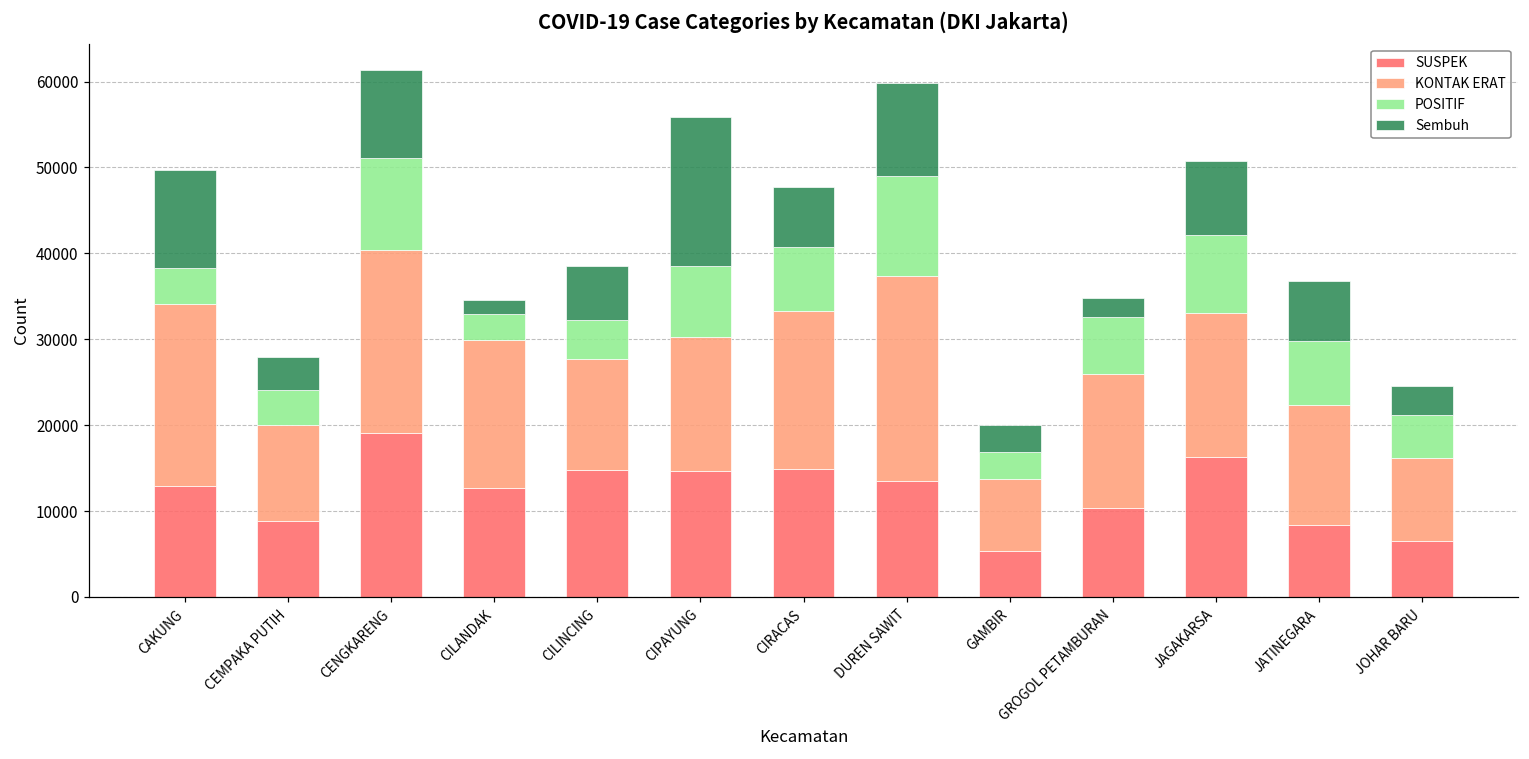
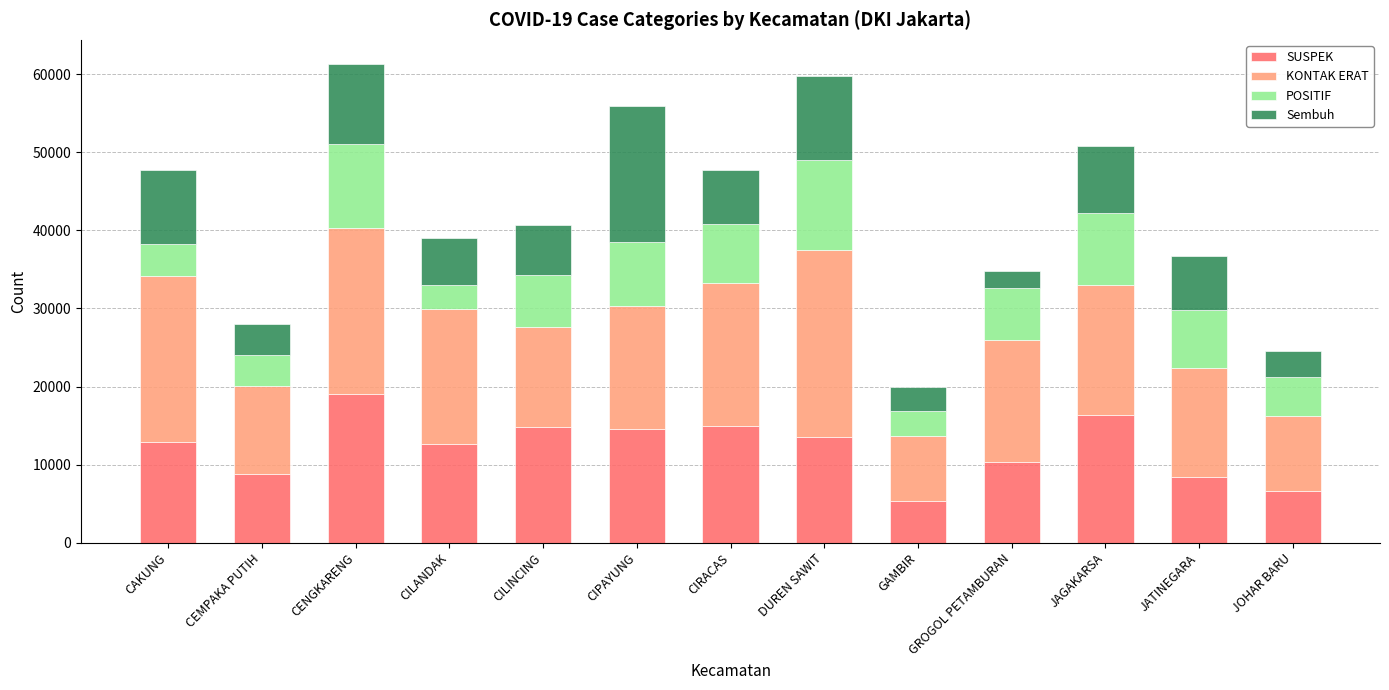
Sembuh, CAKUNG: 11000 -> 9000
Sembuh, CILANDAK: 2000 -> 6000
POSITIF, CILINCING: 5000 -> 7000
